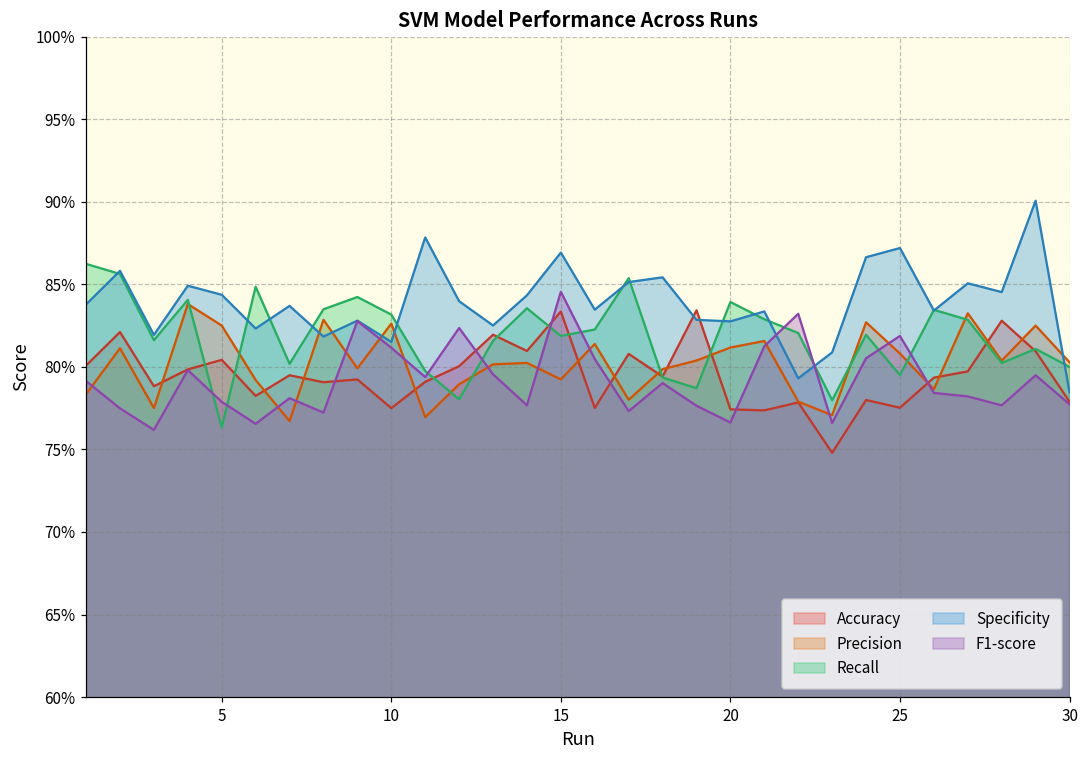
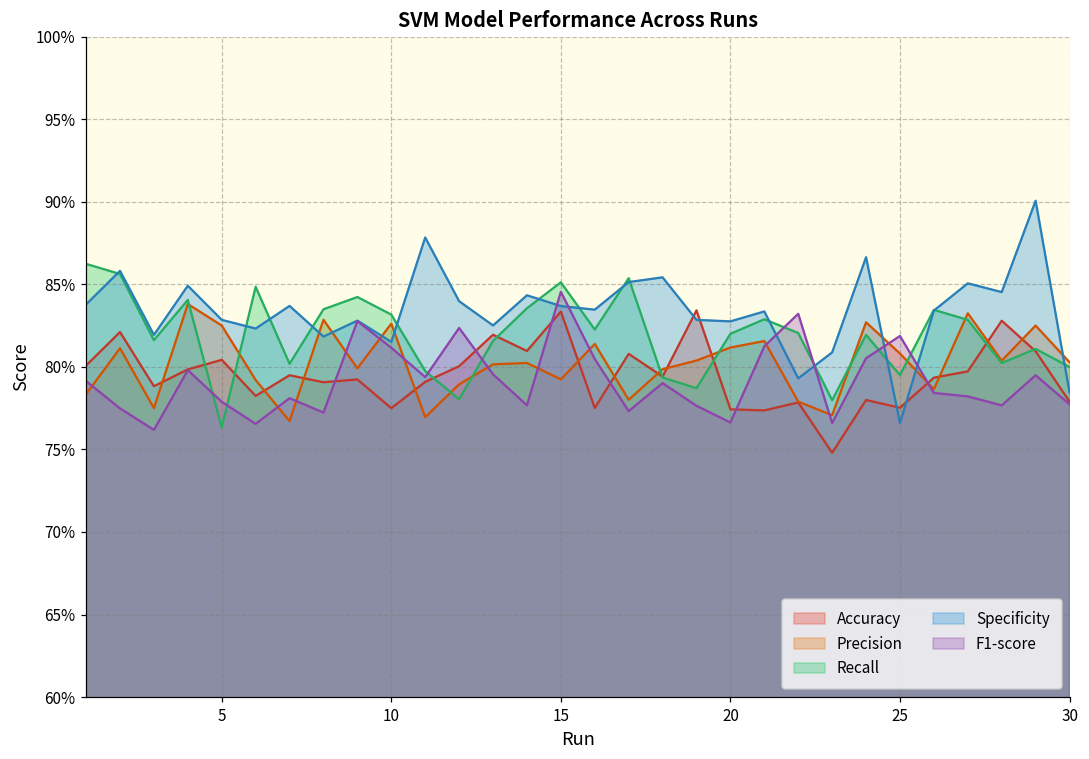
Specificity, 5: 84.4% -> 82.8%
Recall, 15: 81.9% -> 85.1%
Specificity, 15: 86.9% -> 83.7%
Recall, 20: 83.9% -> 82.0%
Specificity, 25: 87.2% -> 76.6%
